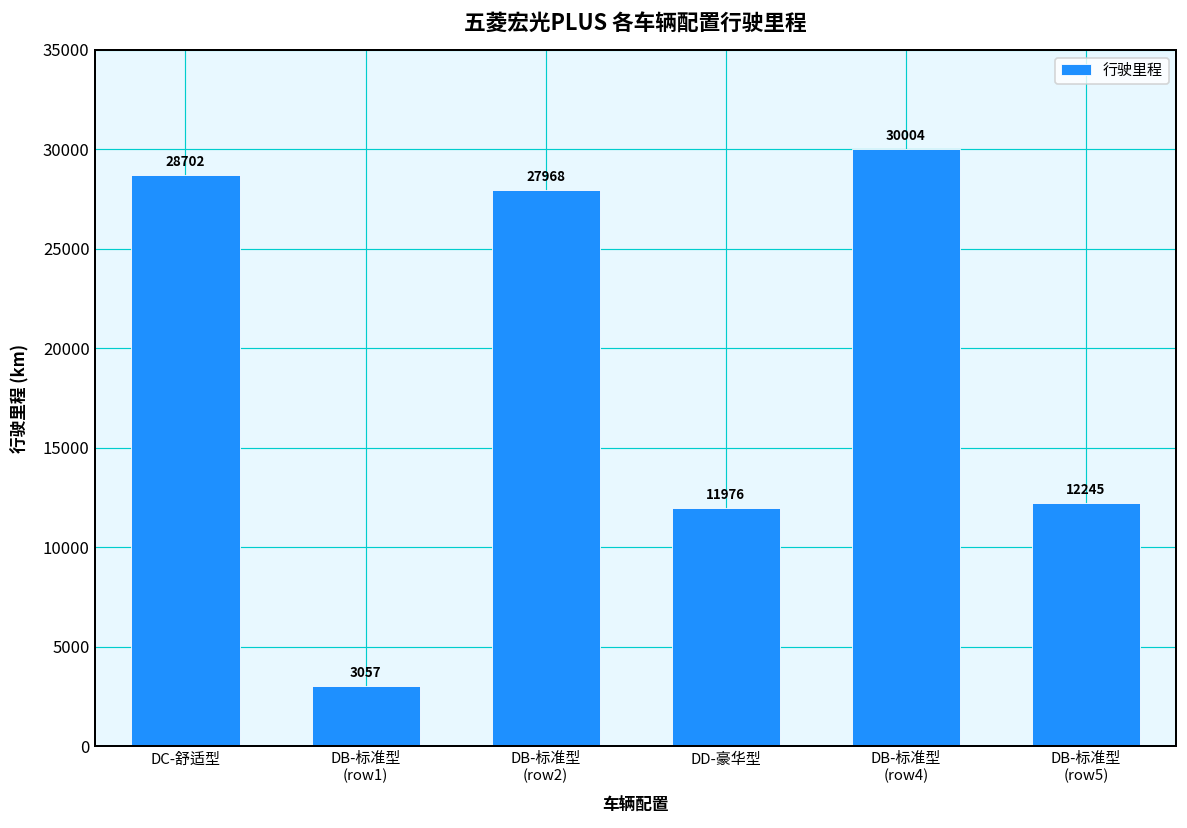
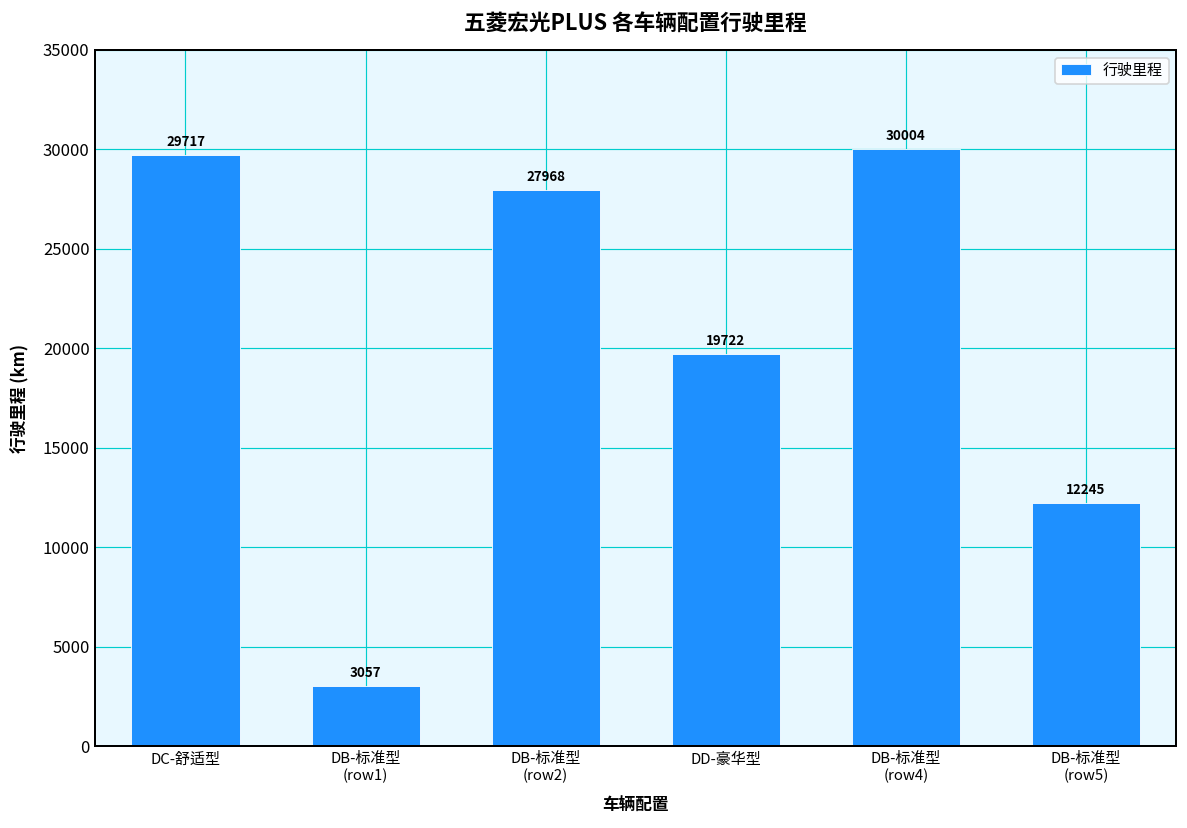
DC-舒适型: 28702 -> 29717
DD-豪华型: 11976 -> 19722
